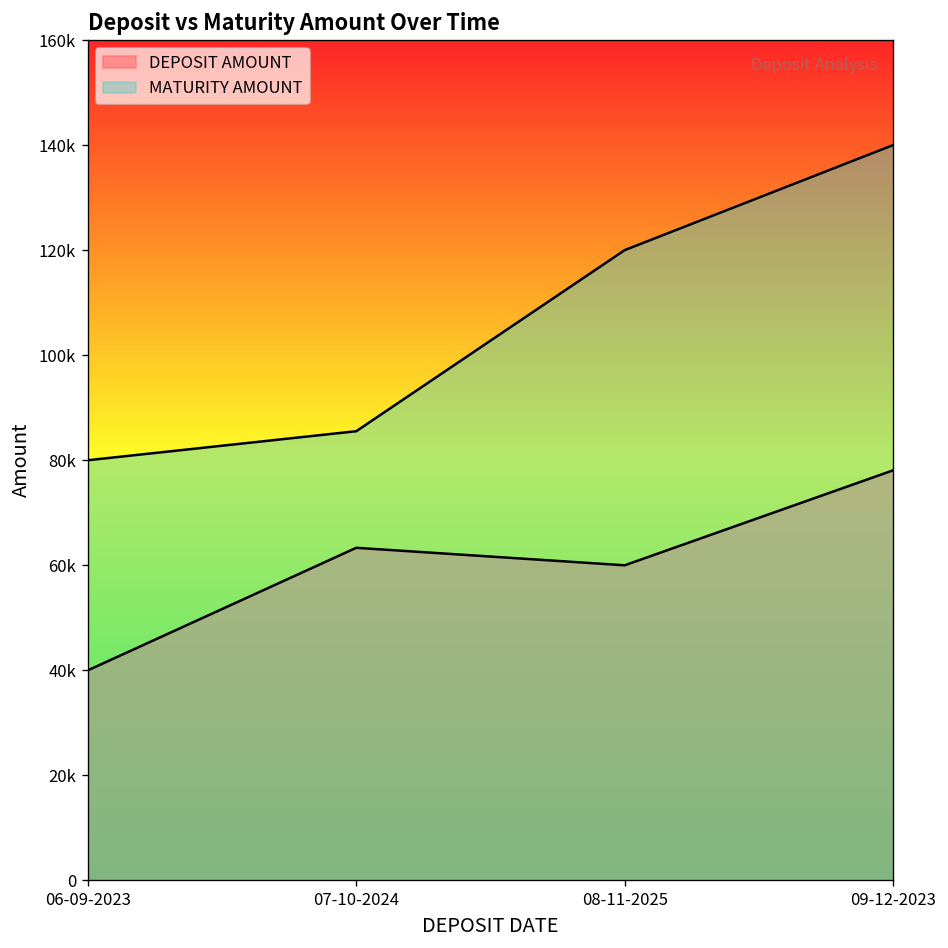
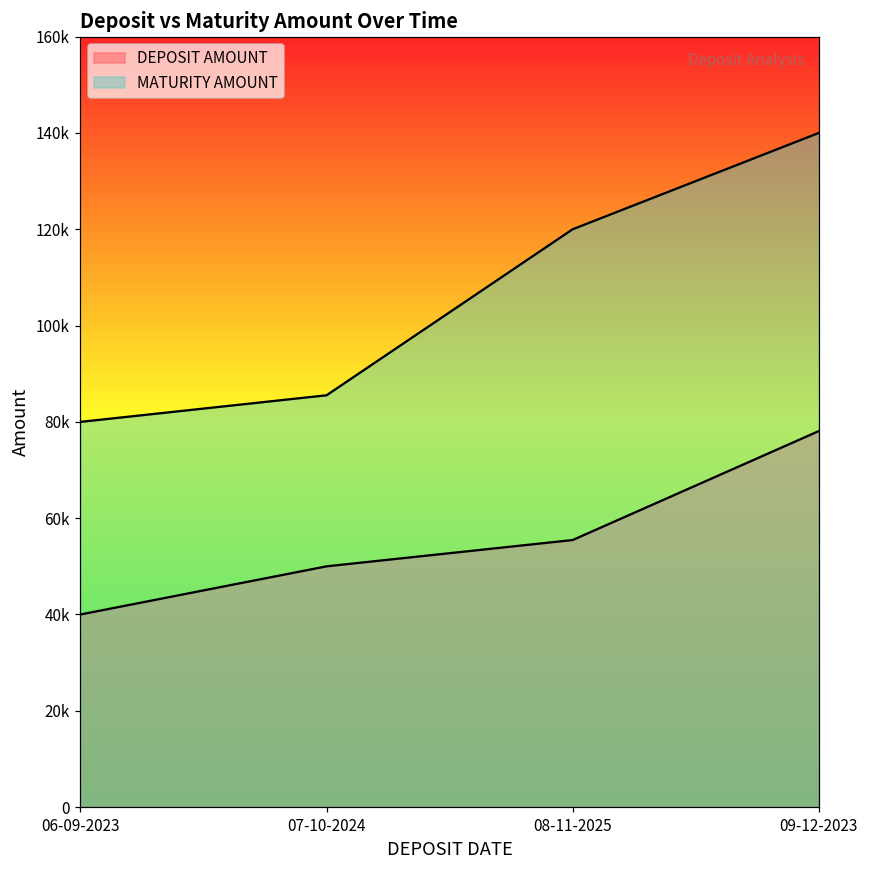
DEPOSIT AMOUNT, 07-10-2024: 63000 -> 50000
DEPOSIT AMOUNT, 08-11-2025: 60000 -> 55000
